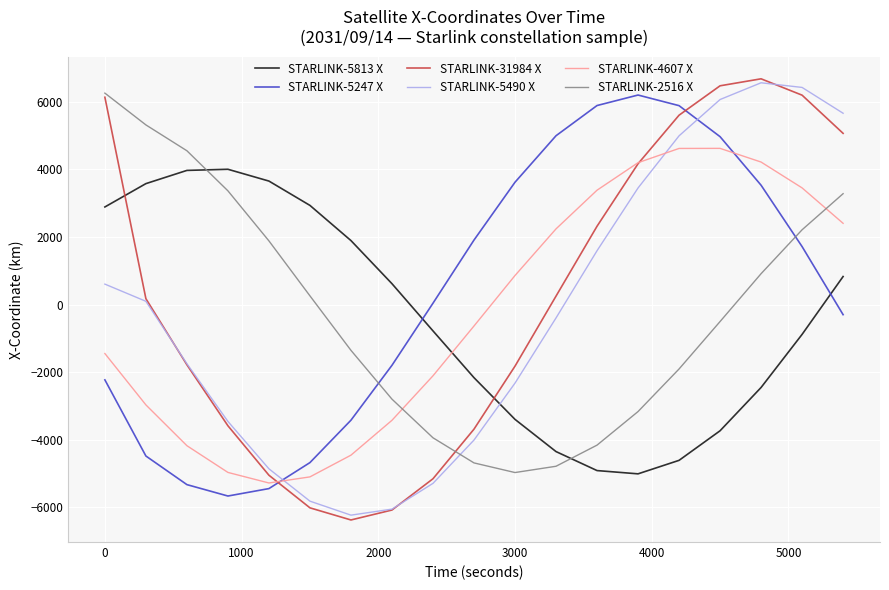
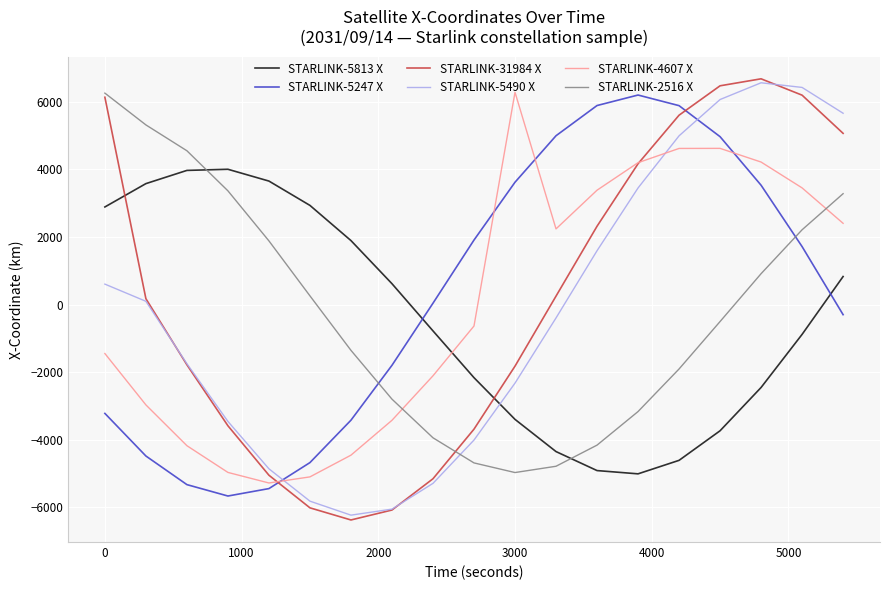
STARLINK-5247 X, 0: -2200 -> -3200
STARLINK-4607 X, 3000: 900 -> 6300
